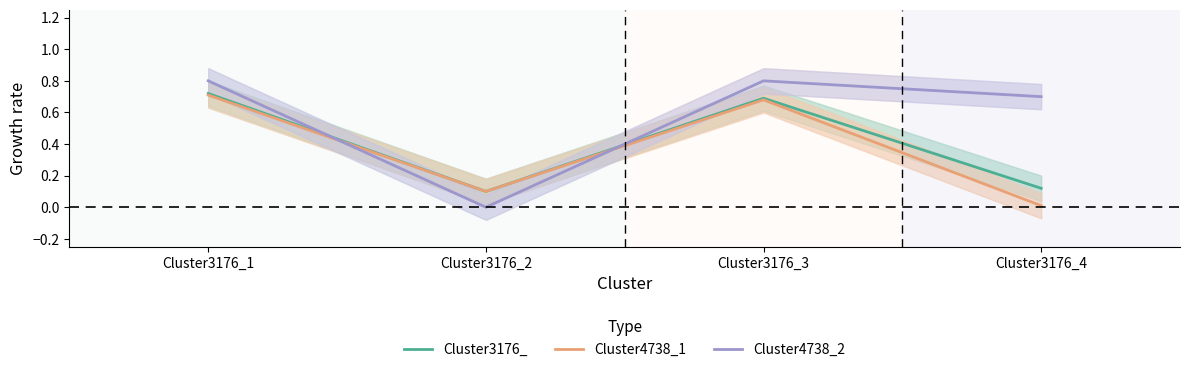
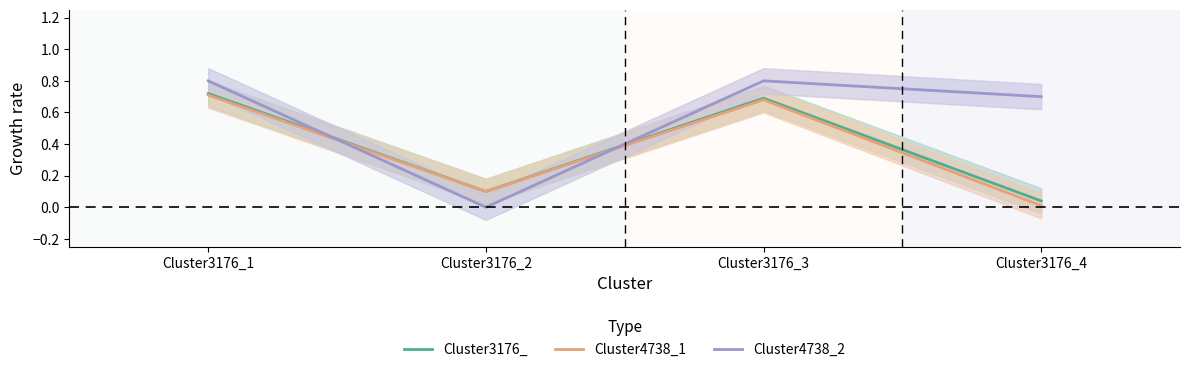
Cluster3176_, Cluster3176_4: 0.12 -> 0.04
